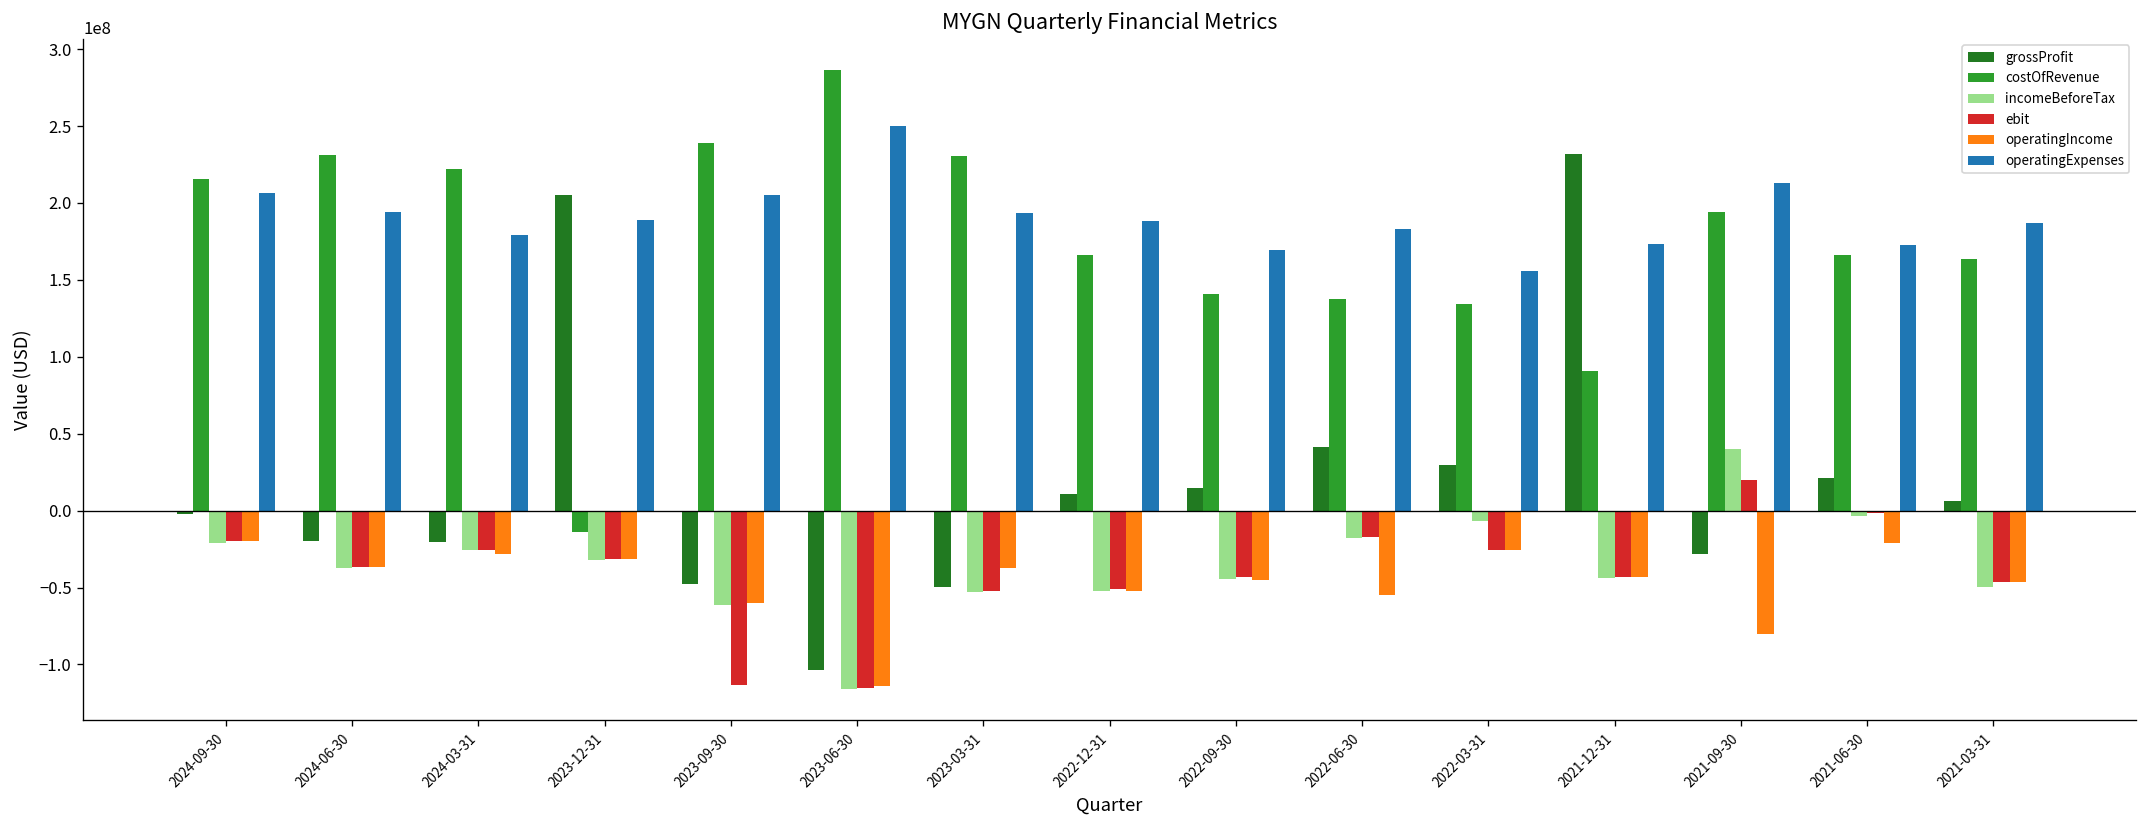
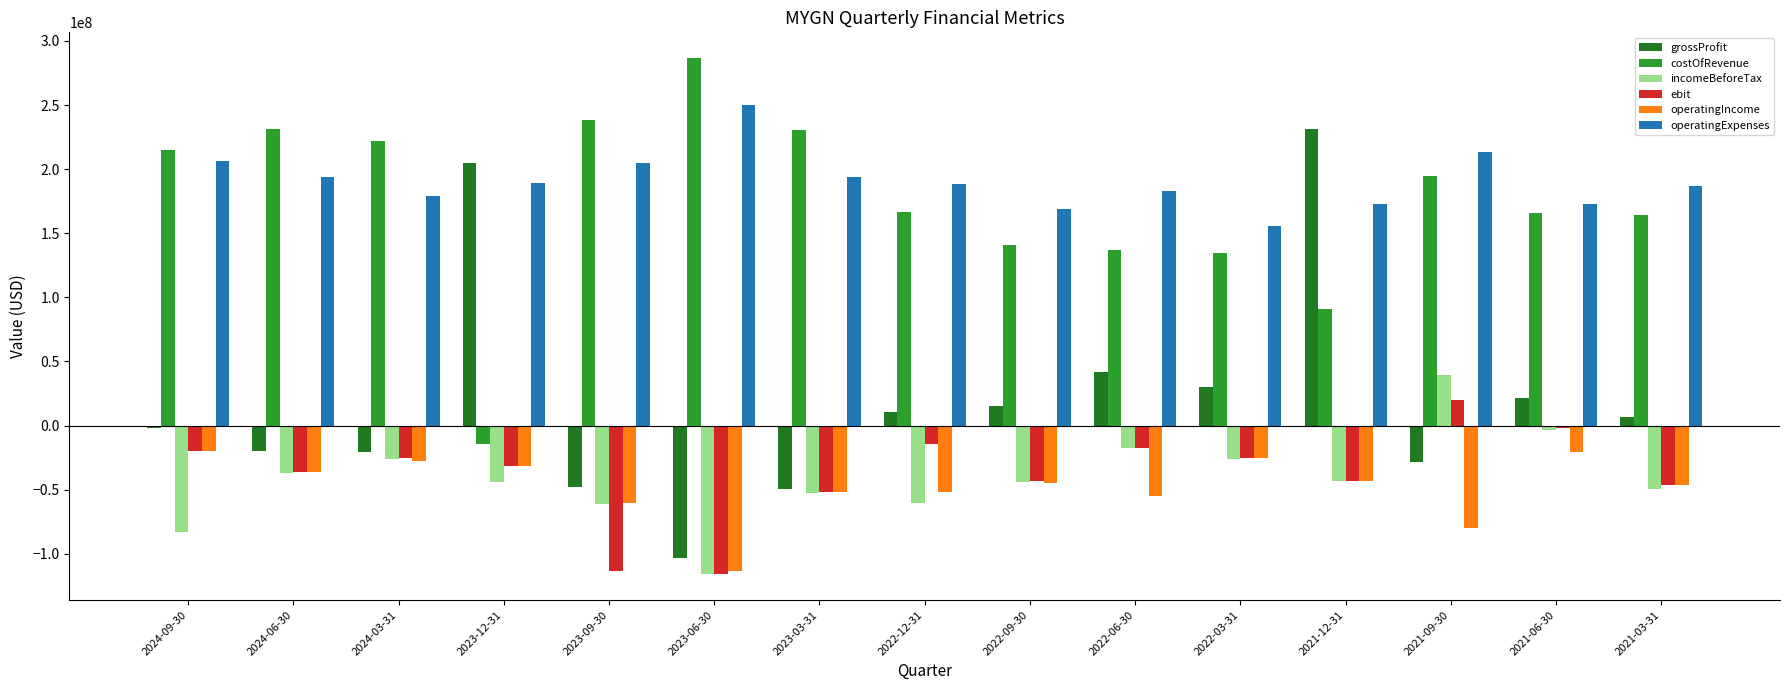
incomeBeforeTax, 2024-09-30: -21000000 -> -83000000
incomeBeforeTax, 2023-12-31: -32000000 -> -44000000
operatingIncome, 2023-03-31: -37000000 -> -52000000
incomeBeforeTax, 2022-12-31: -52000000 -> -61000000
ebit, 2022-12-31: -51000000 -> -14000000
incomeBeforeTax, 2022-03-31: -7000000 -> -26000000
